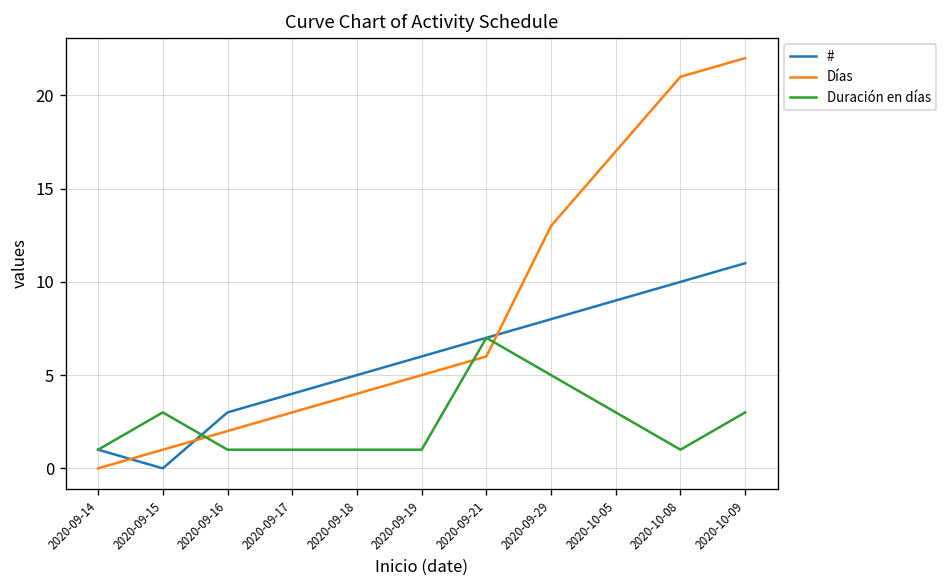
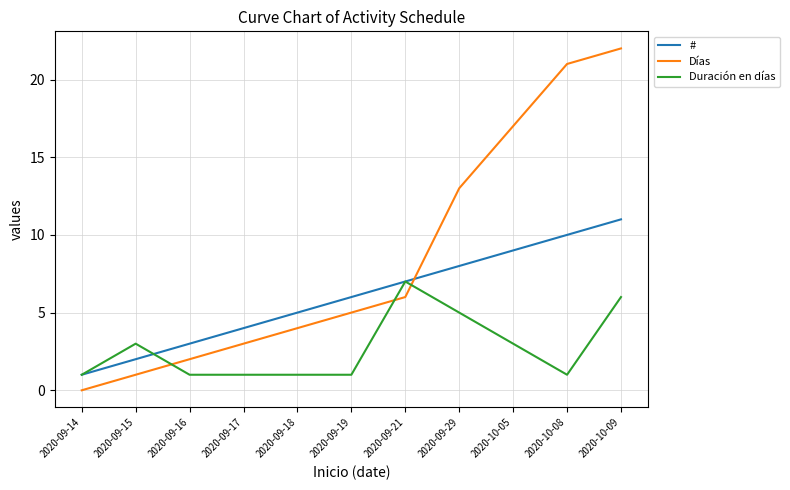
#, 2020-09-15: 0 -> 2
Duración en días, 2020-10-09: 3 -> 6
